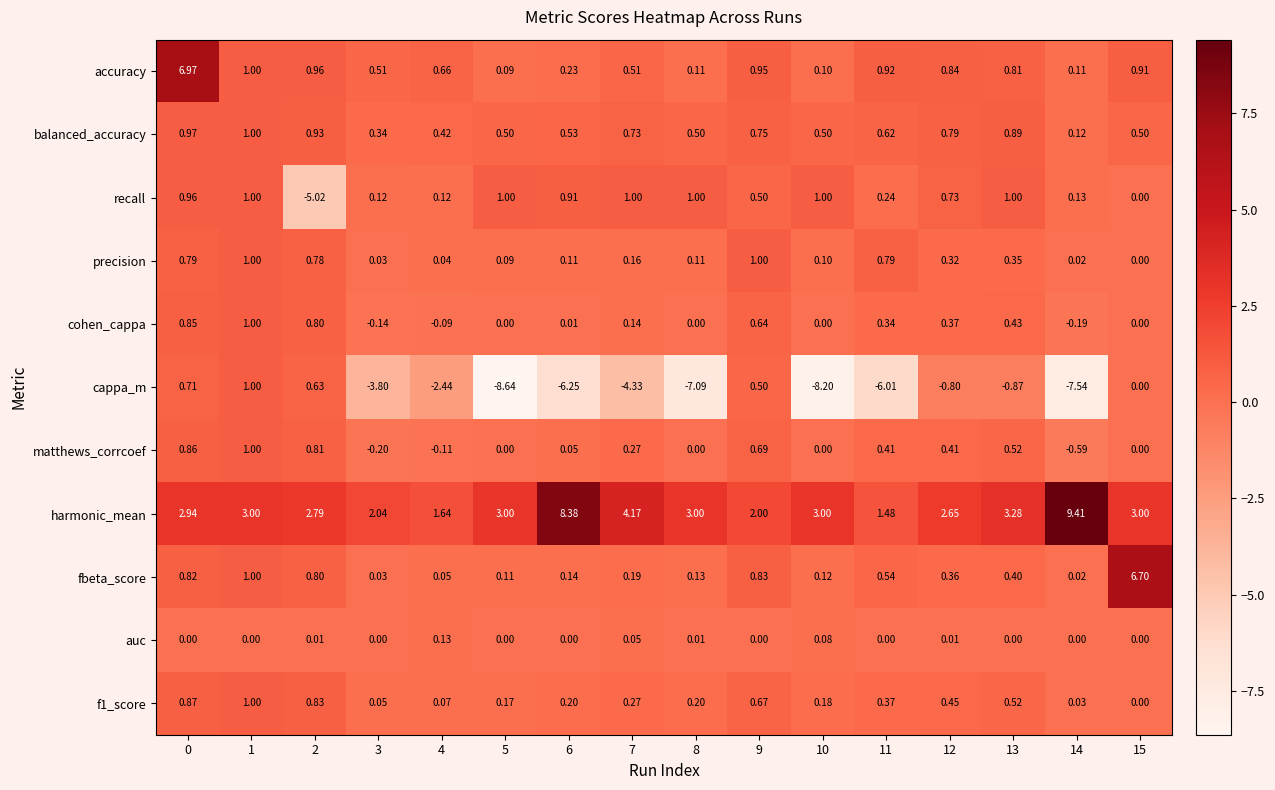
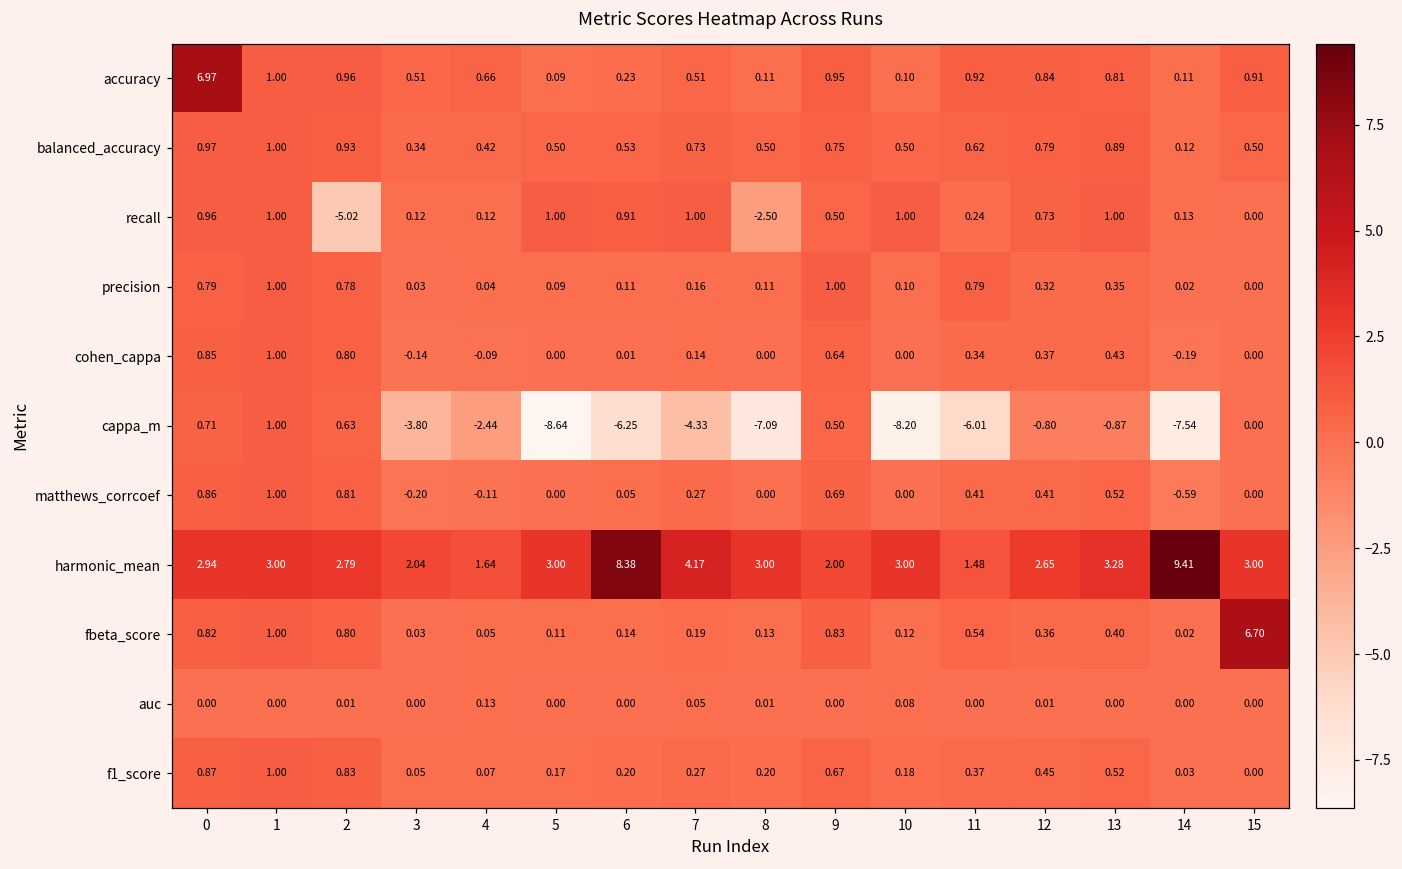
recall, 8: 1.00 -> -2.50
